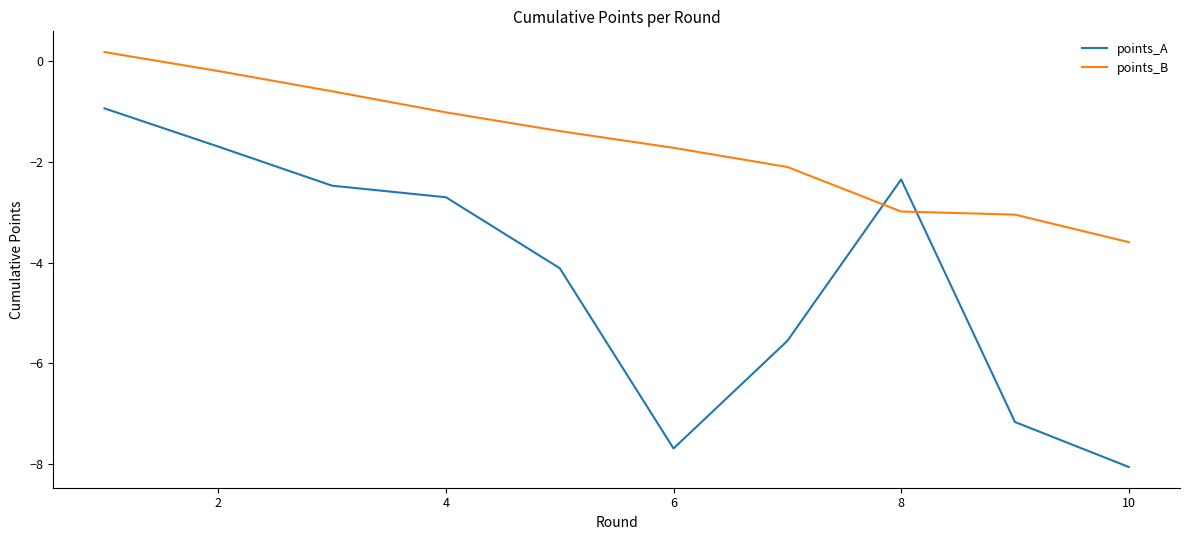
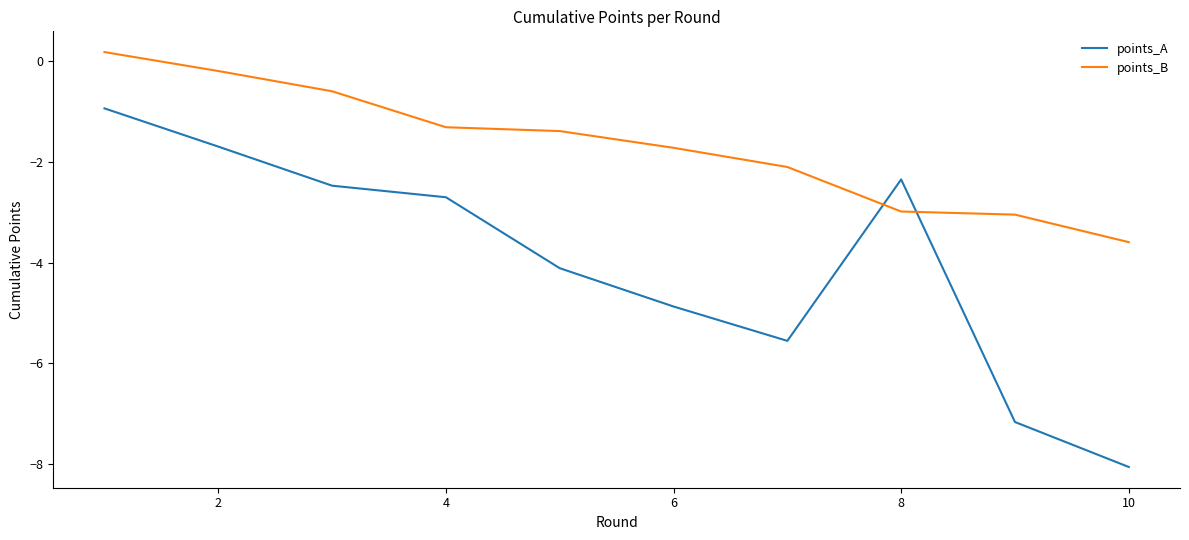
points_B, 4: -1.0 -> -1.3
points_A, 6: -7.7 -> -4.9
